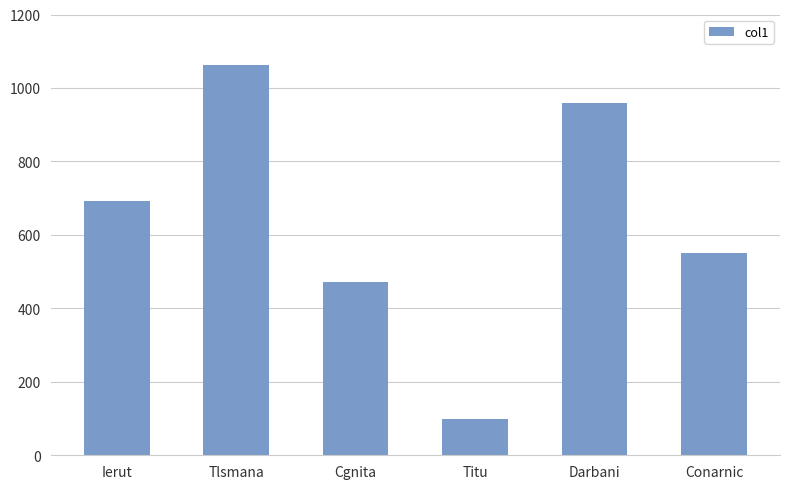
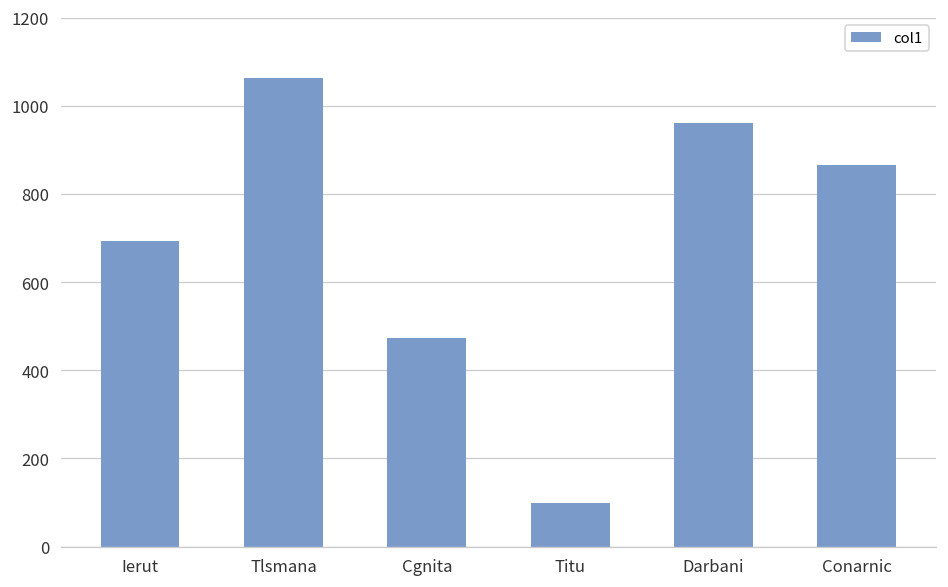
Conarnic: 550 -> 860
